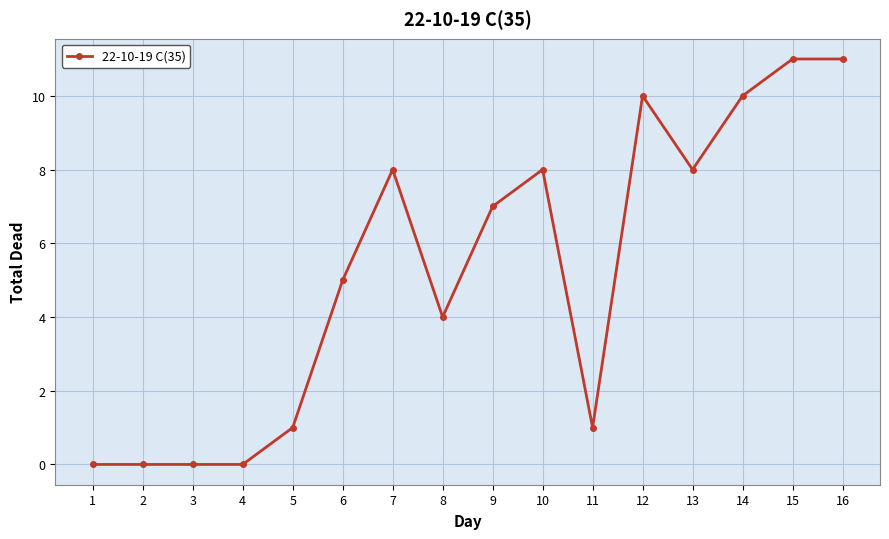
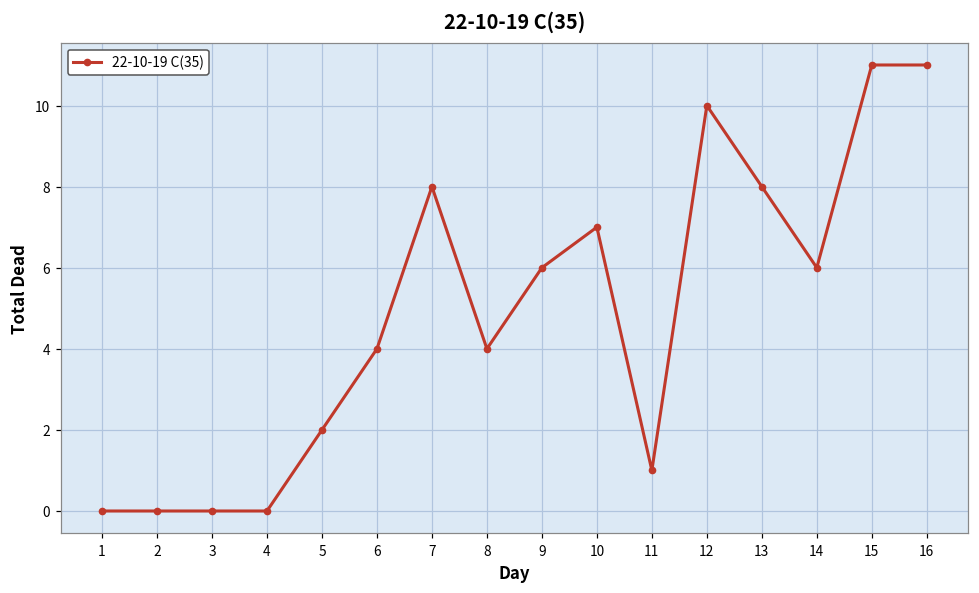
5: 1 -> 2
6: 5 -> 4
9: 7 -> 6
10: 8 -> 7
14: 10 -> 6
